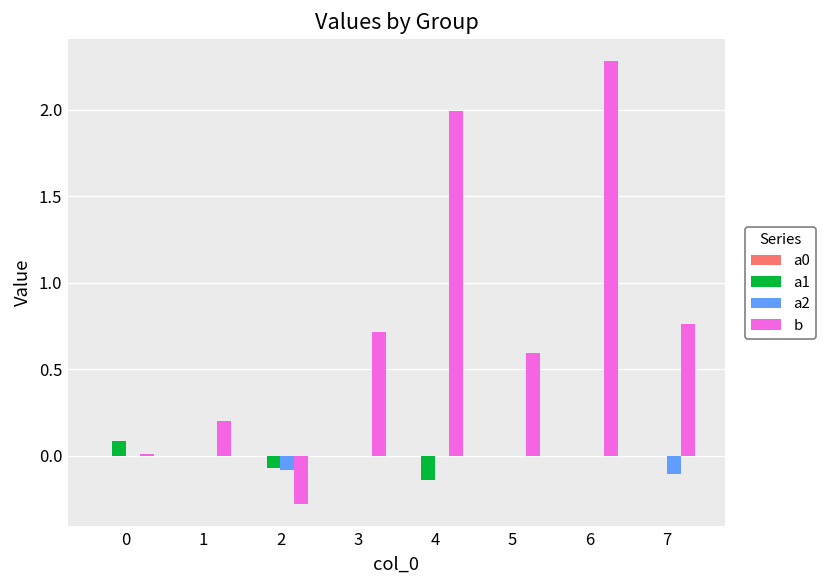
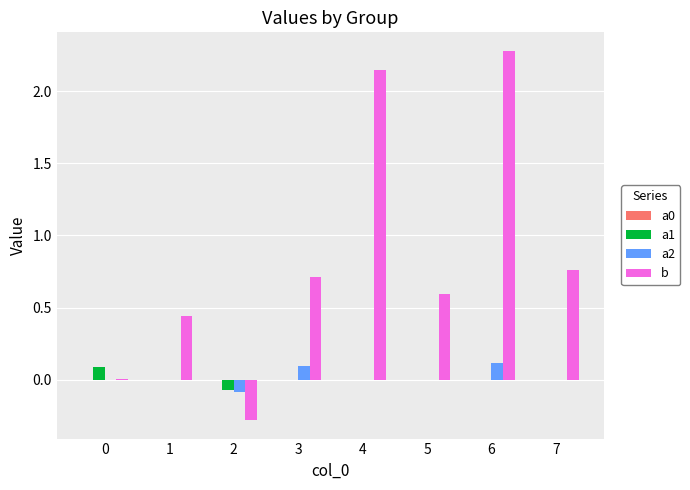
b, 1: 0.20 -> 0.44
a2, 3: 0.00 -> 0.10
a1, 4: -0.14 -> 0.00
b, 4: 1.99 -> 2.15
a2, 6: 0.00 -> 0.12
a2, 7: -0.11 -> 0.00
